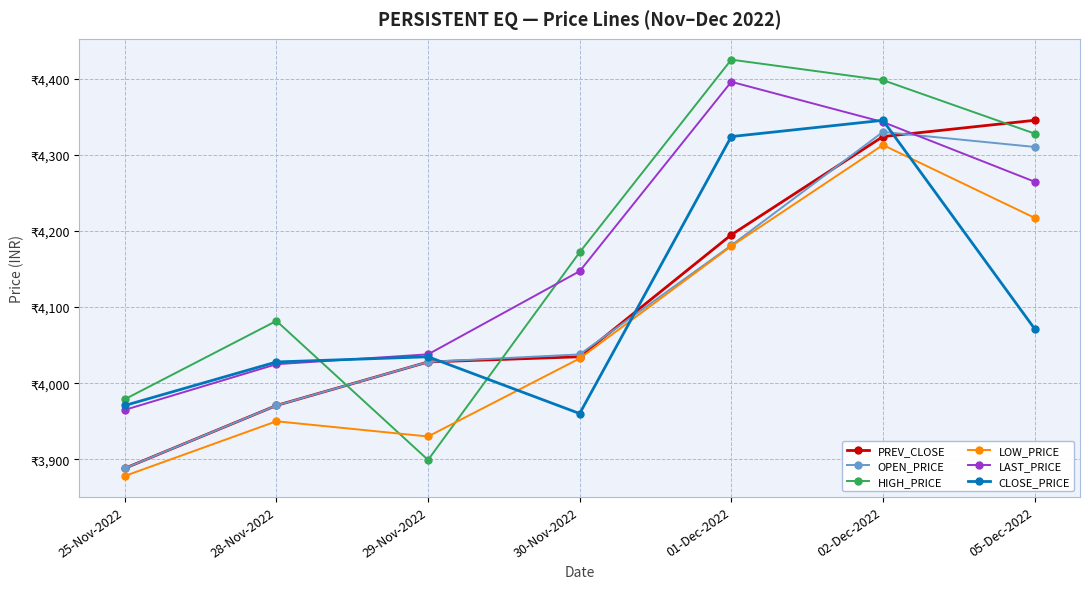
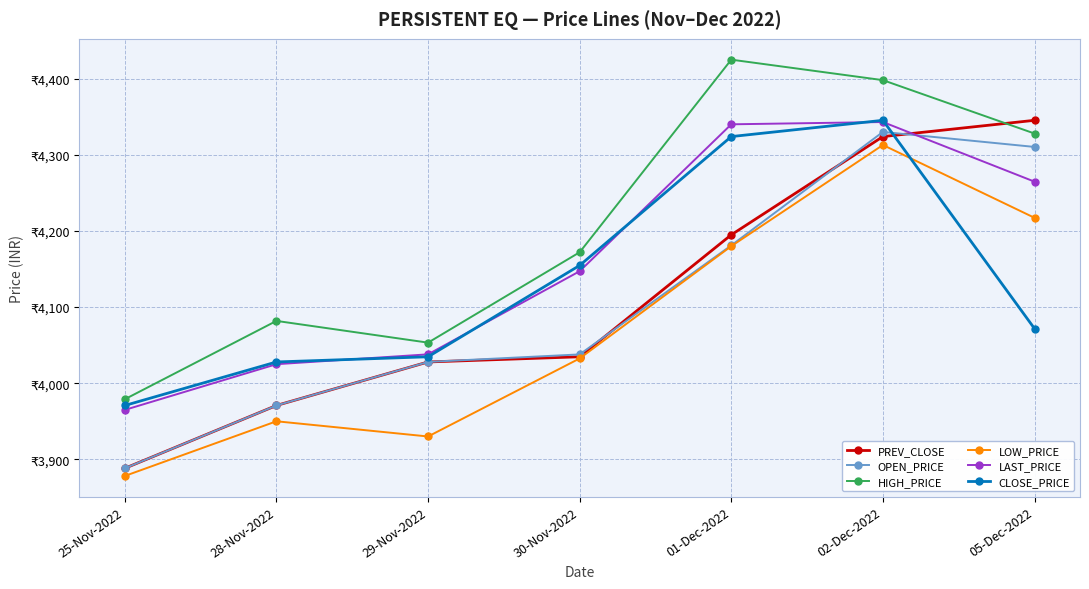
HIGH_PRICE, 29-Nov-2022: ₹3,900 -> ₹4,050
CLOSE_PRICE, 30-Nov-2022: ₹3,960 -> ₹4,150
LAST_PRICE, 01-Dec-2022: ₹4,400 -> ₹4,340
